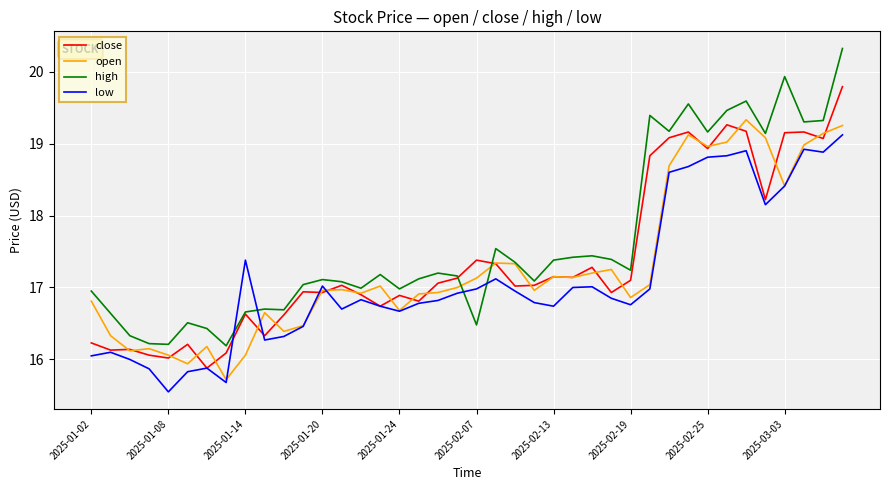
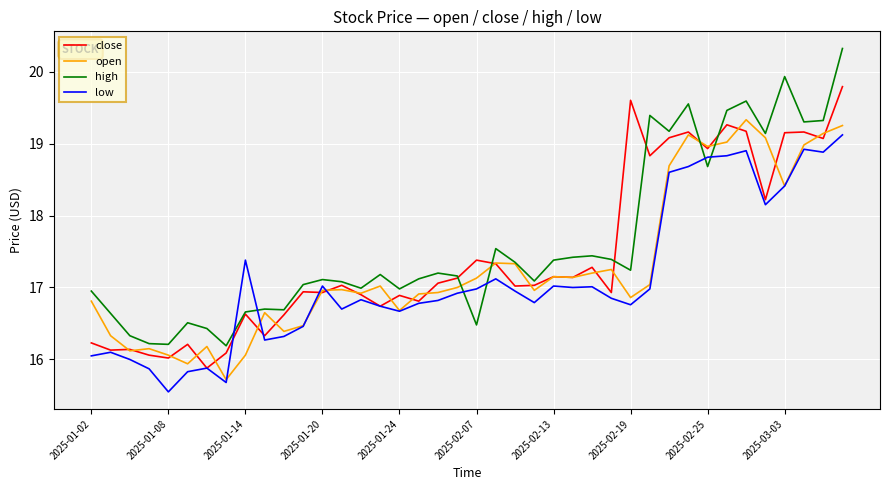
low, 2025-02-13: 16.7 -> 17.0
close, 2025-02-19: 17.1 -> 19.6
high, 2025-02-25: 19.2 -> 18.7
